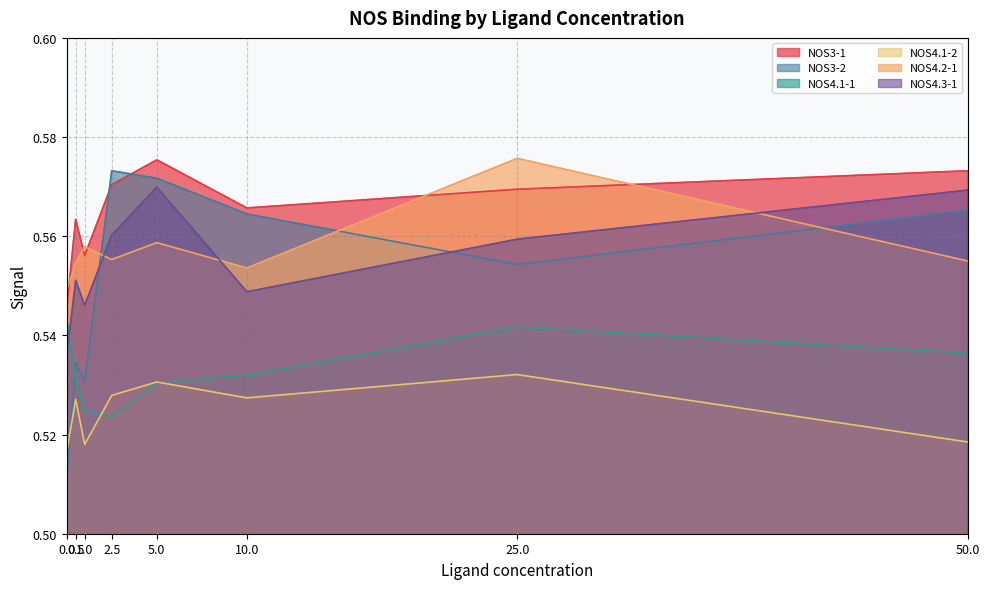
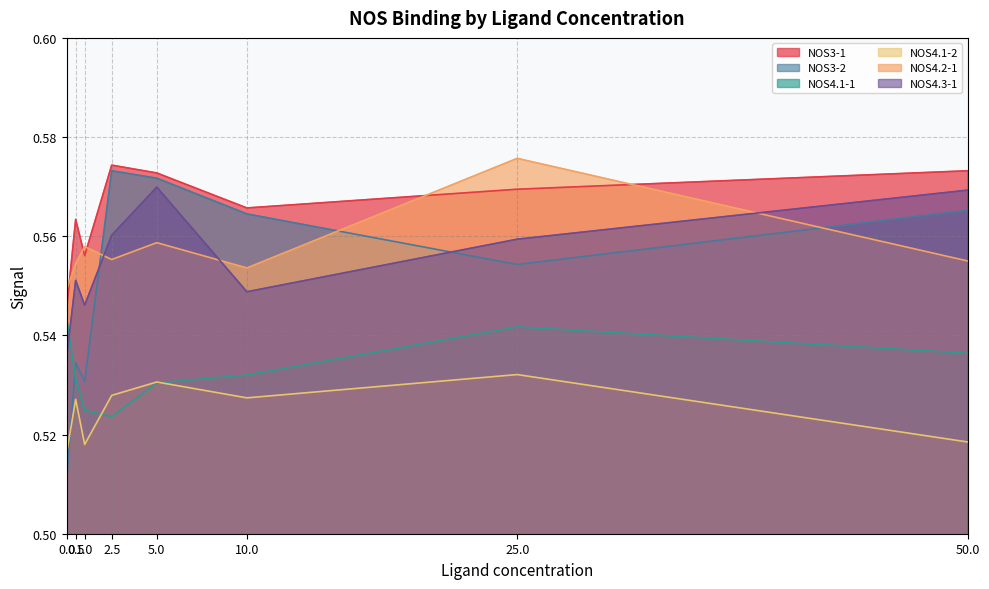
NOS3-1, 2.5: 0.570 -> 0.574
NOS3-1, 5.0: 0.575 -> 0.573
